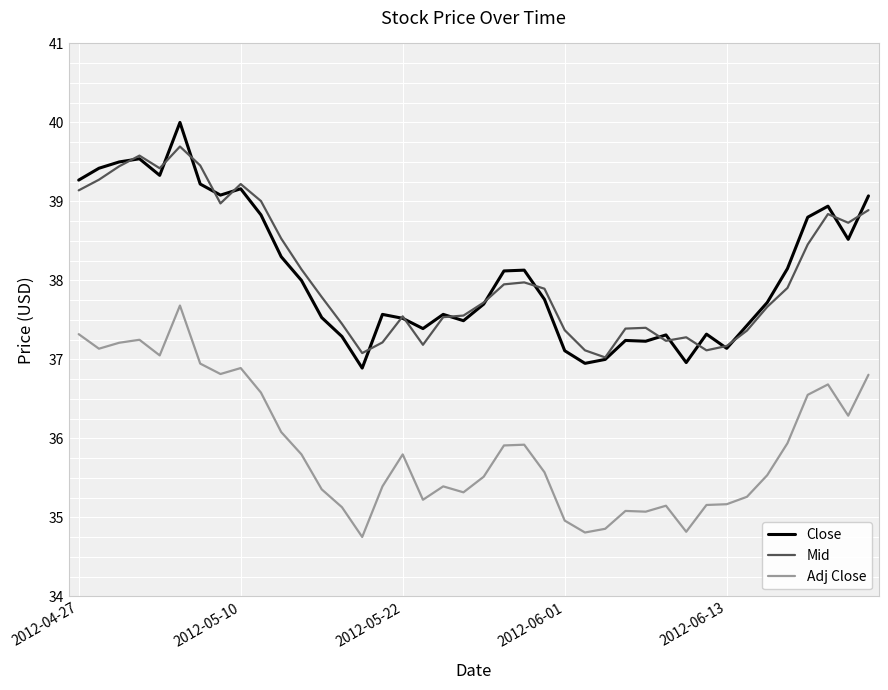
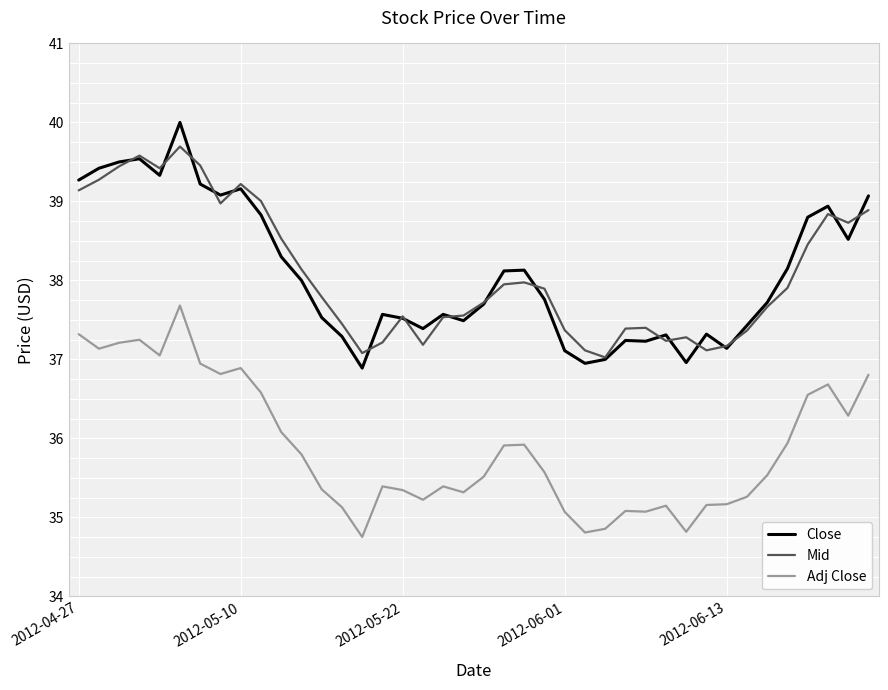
Adj Close, 2012-05-22: 35.8 -> 35.3
Adj Close, 2012-06-01: 35.0 -> 35.1
